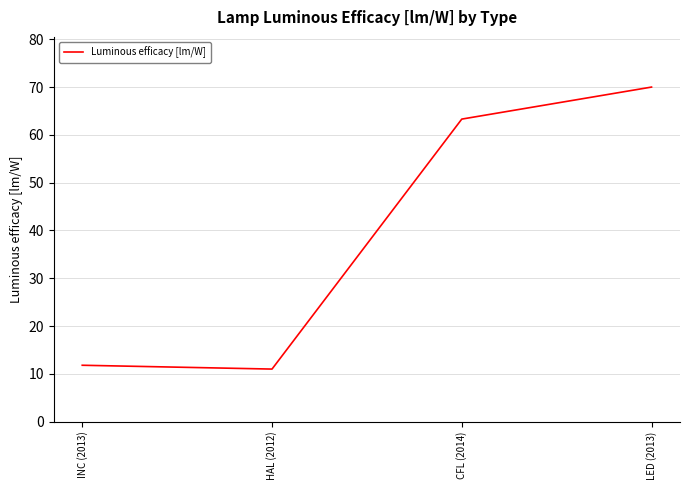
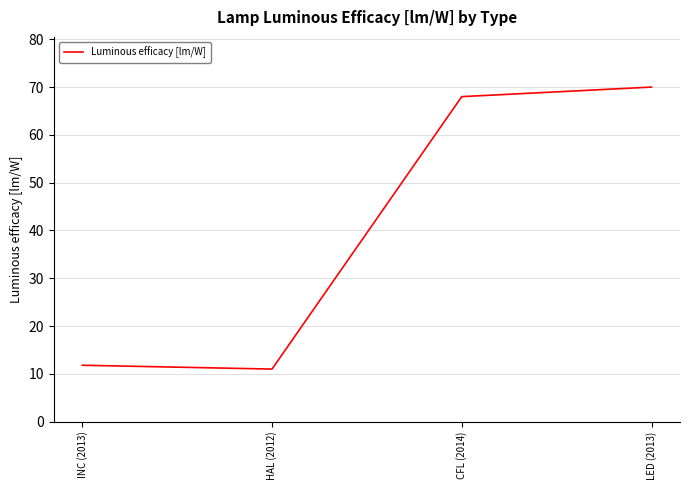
CFL (2014): 63 -> 68
